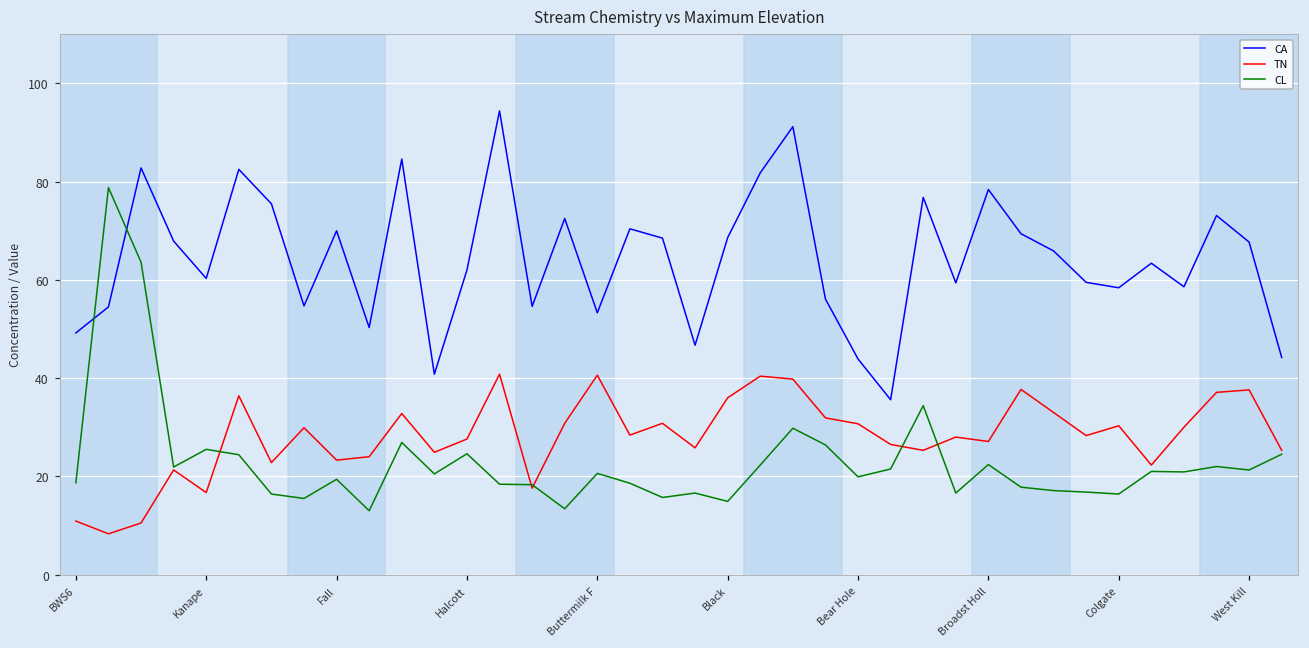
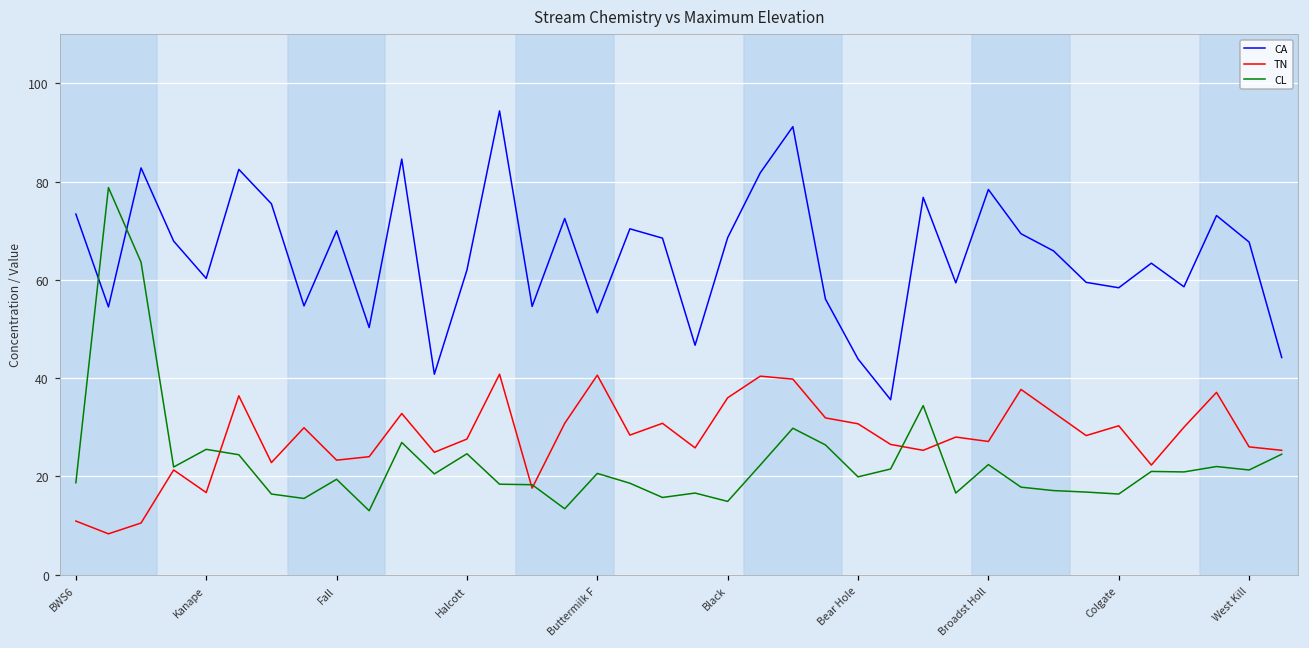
CA, BWS6: 49 -> 73
TN, West Kill: 38 -> 26
